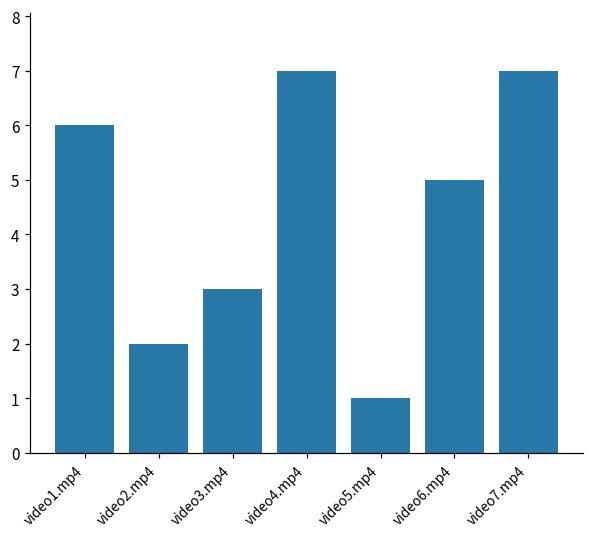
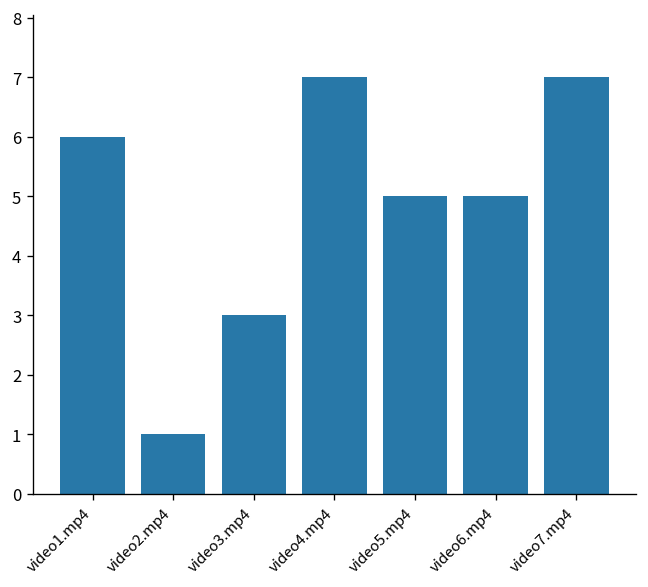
video2.mp4: 2 -> 1
video5.mp4: 1 -> 5
